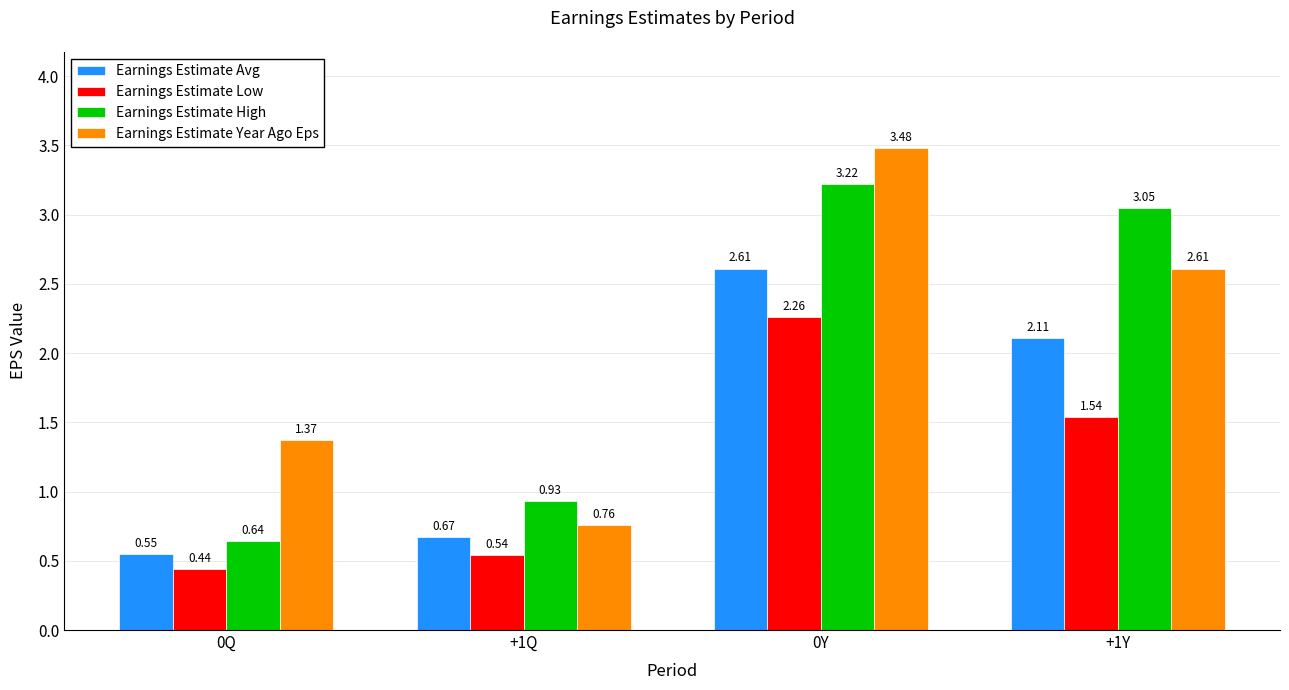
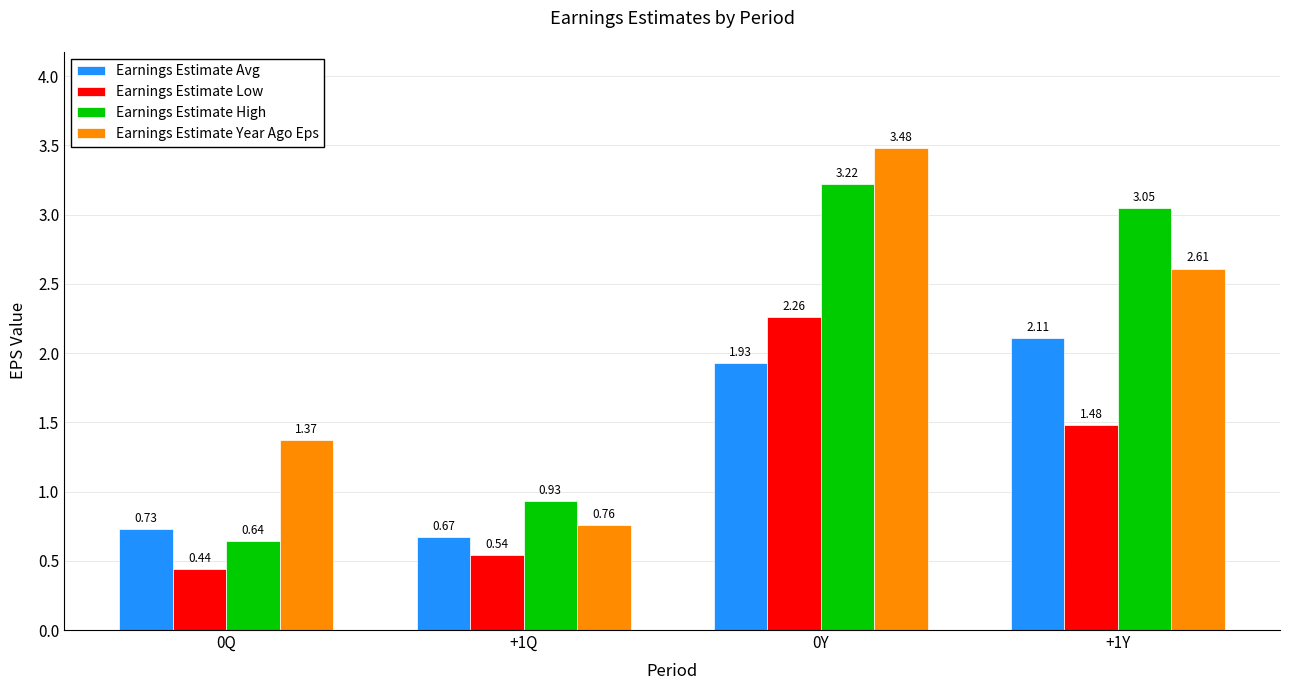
Earnings Estimate Avg, 0Q: 0.55 -> 0.73
Earnings Estimate Avg, 0Y: 2.61 -> 1.93
Earnings Estimate Low, +1Y: 1.54 -> 1.48
